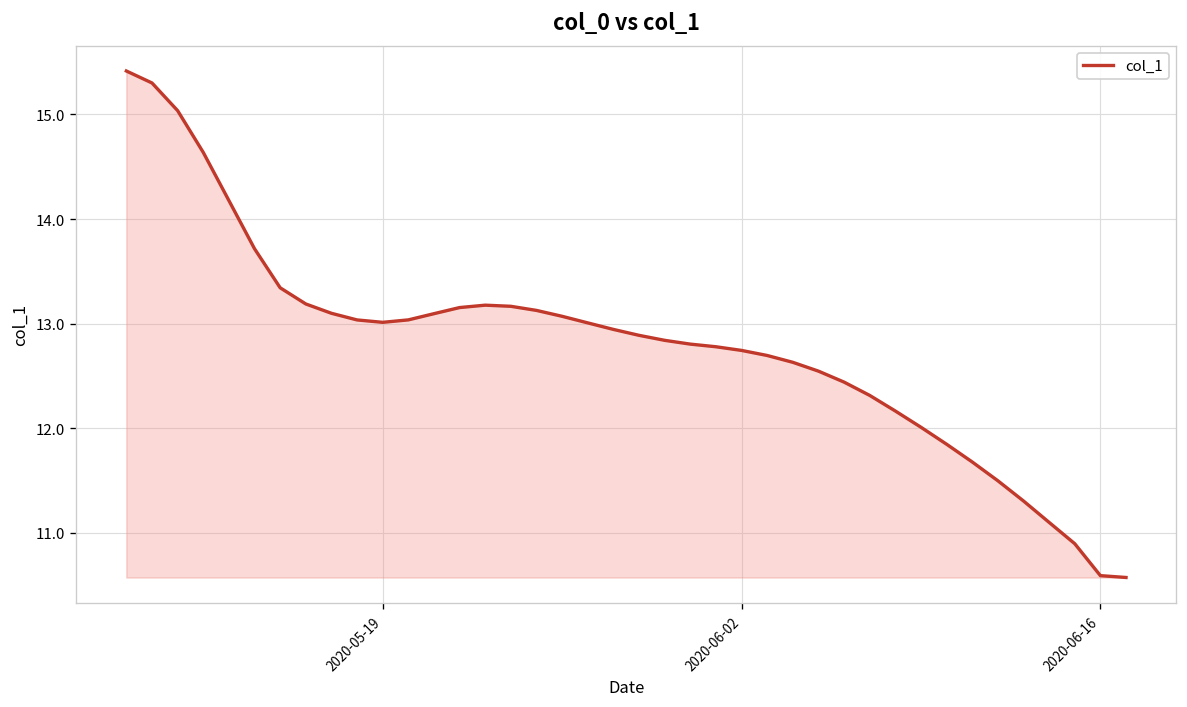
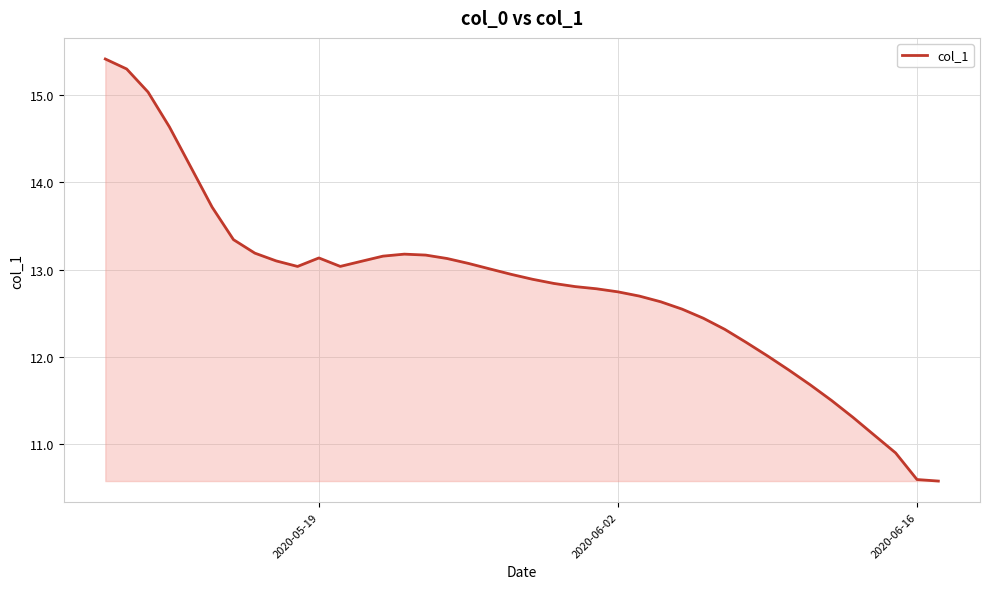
2020-05-19: 13.0 -> 13.1
